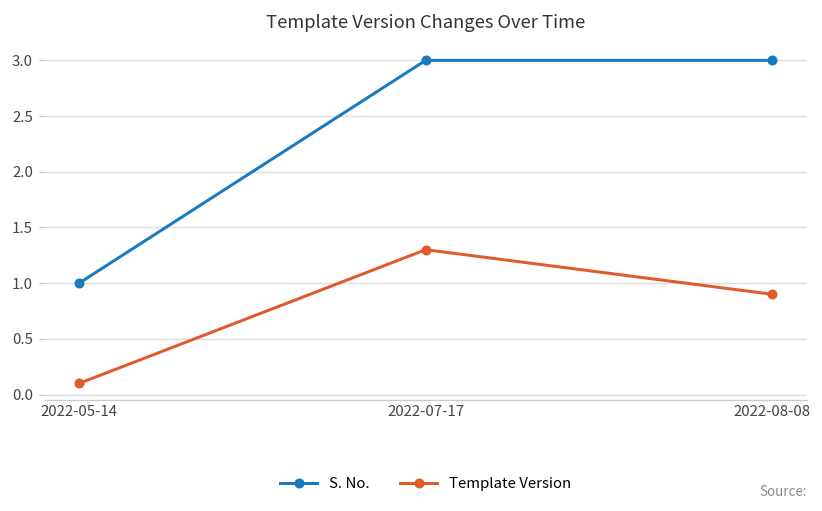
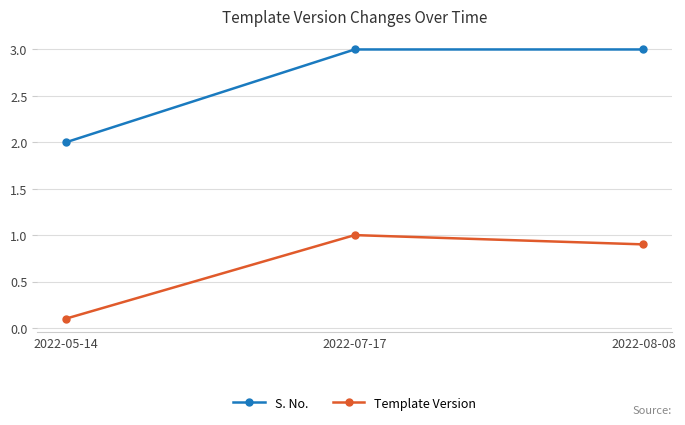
S. No., 2022-05-14: 1 -> 2
Template Version, 2022-07-17: 1.3 -> 1.0
